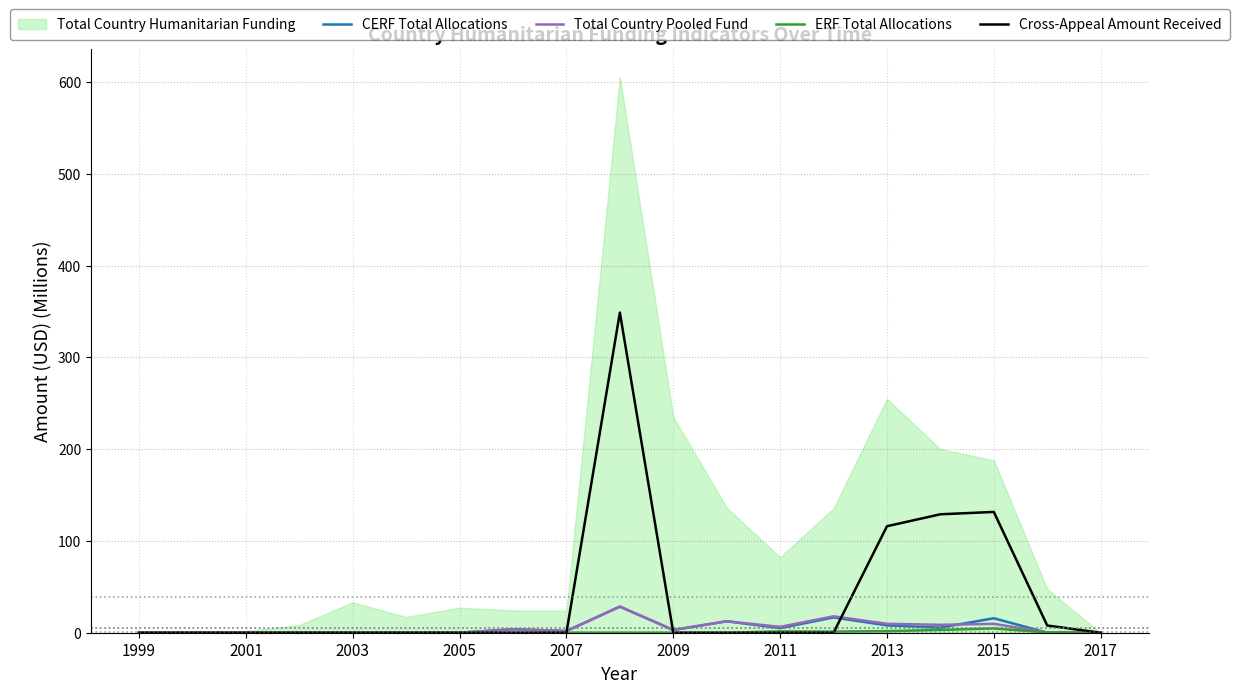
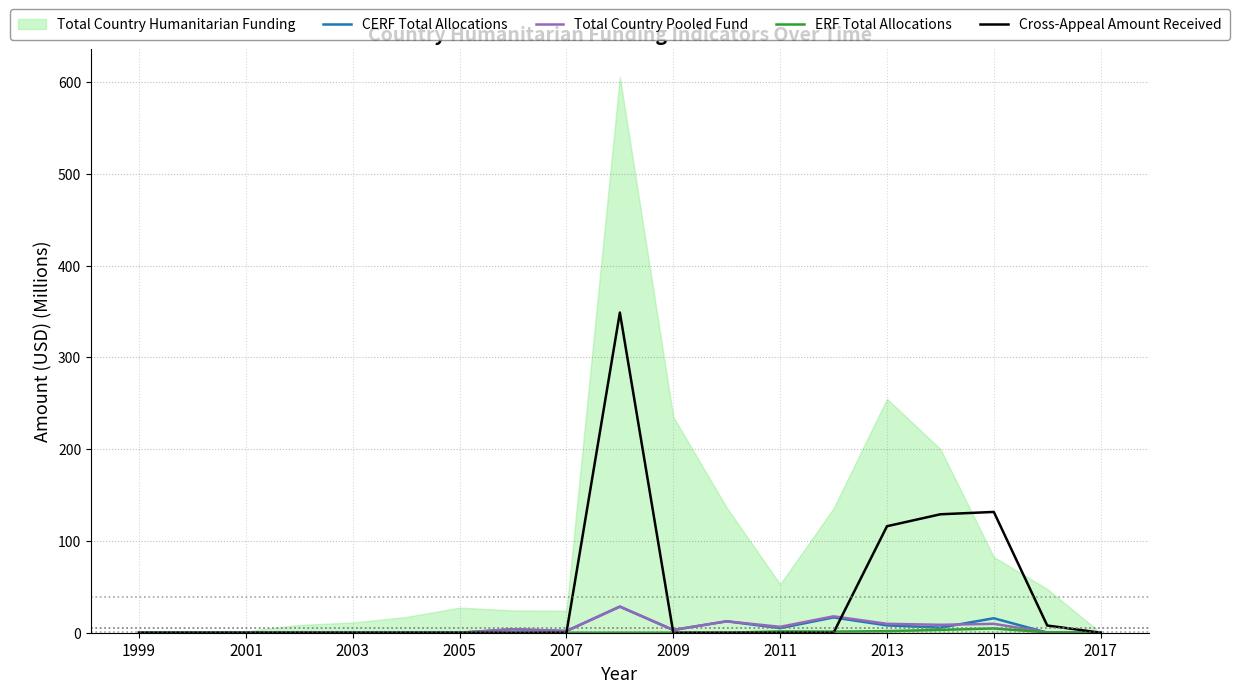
Total Country Humanitarian Funding, 2003: 30 -> 10
Total Country Humanitarian Funding, 2011: 80 -> 50
Total Country Humanitarian Funding, 2015: 190 -> 80
